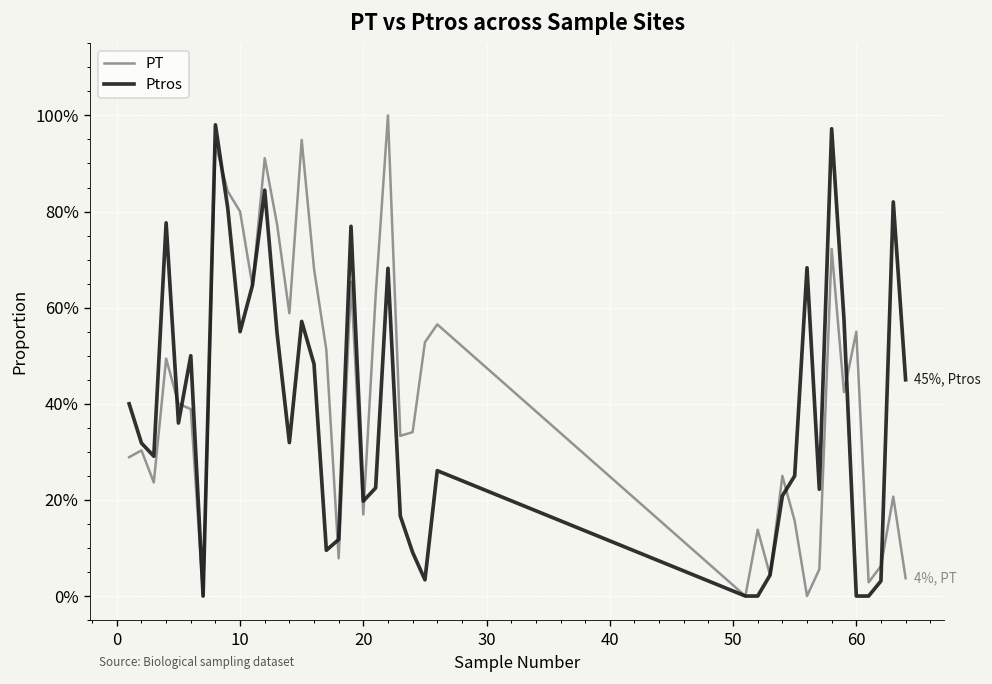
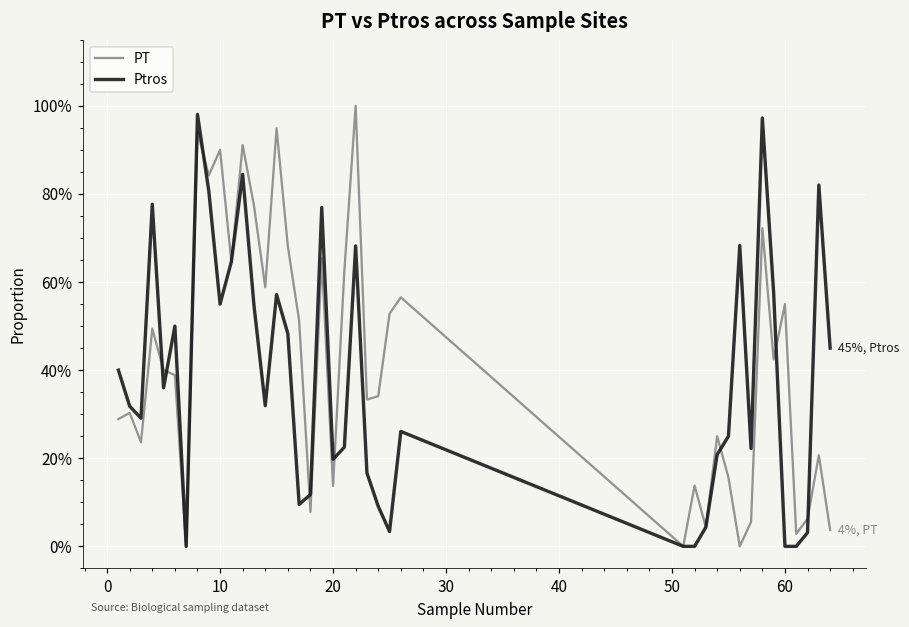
PT, 10: 80% -> 90%
PT, 20: 17% -> 14%
